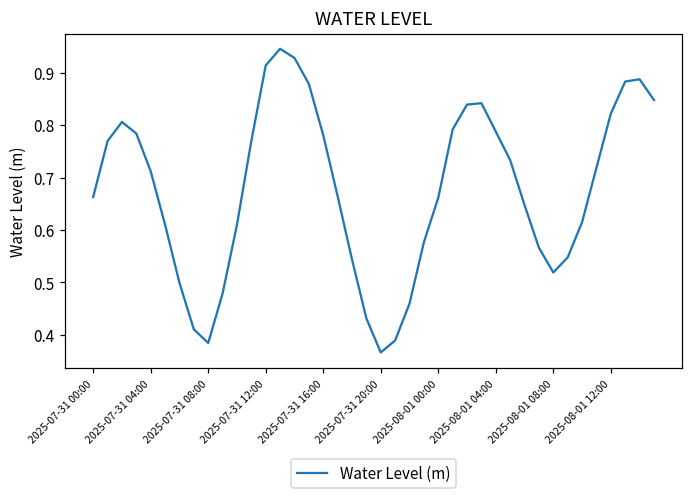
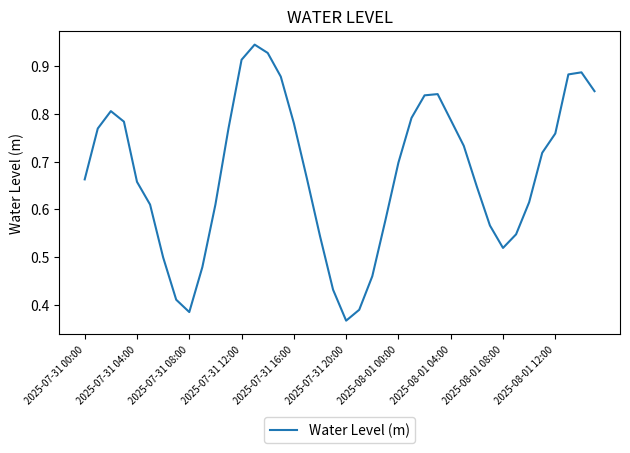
2025-07-31 04:00: 0.71 -> 0.66
2025-08-01 00:00: 0.66 -> 0.70
2025-08-01 12:00: 0.82 -> 0.76
